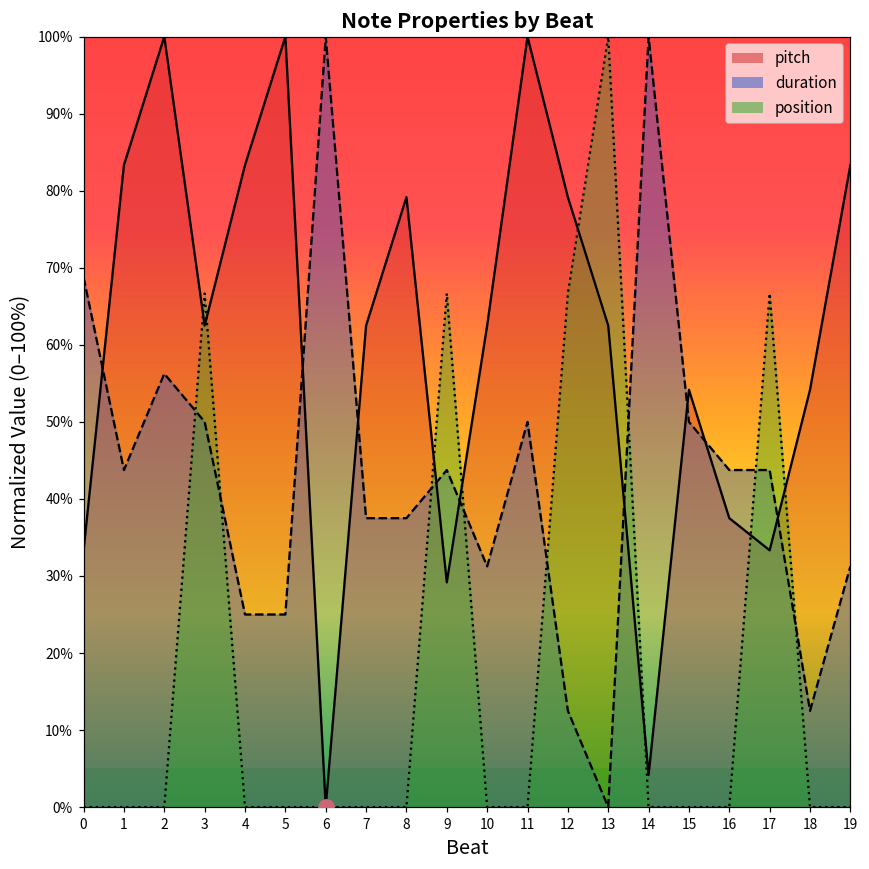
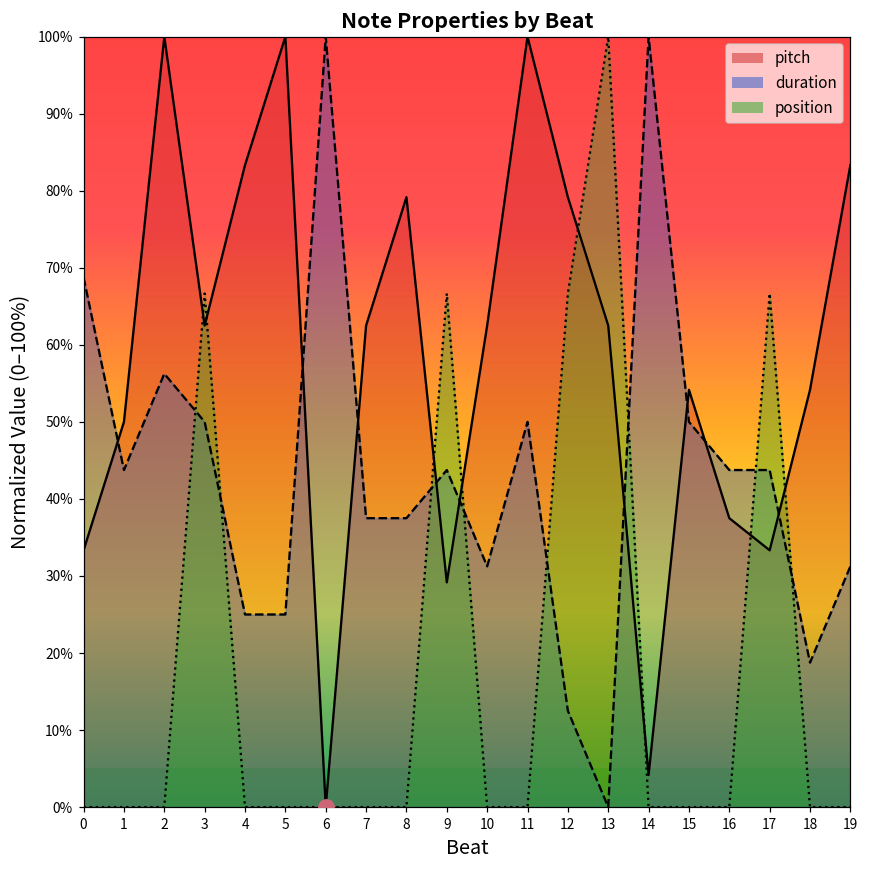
pitch, 1: 83% -> 50%
duration, 18: 12% -> 19%
